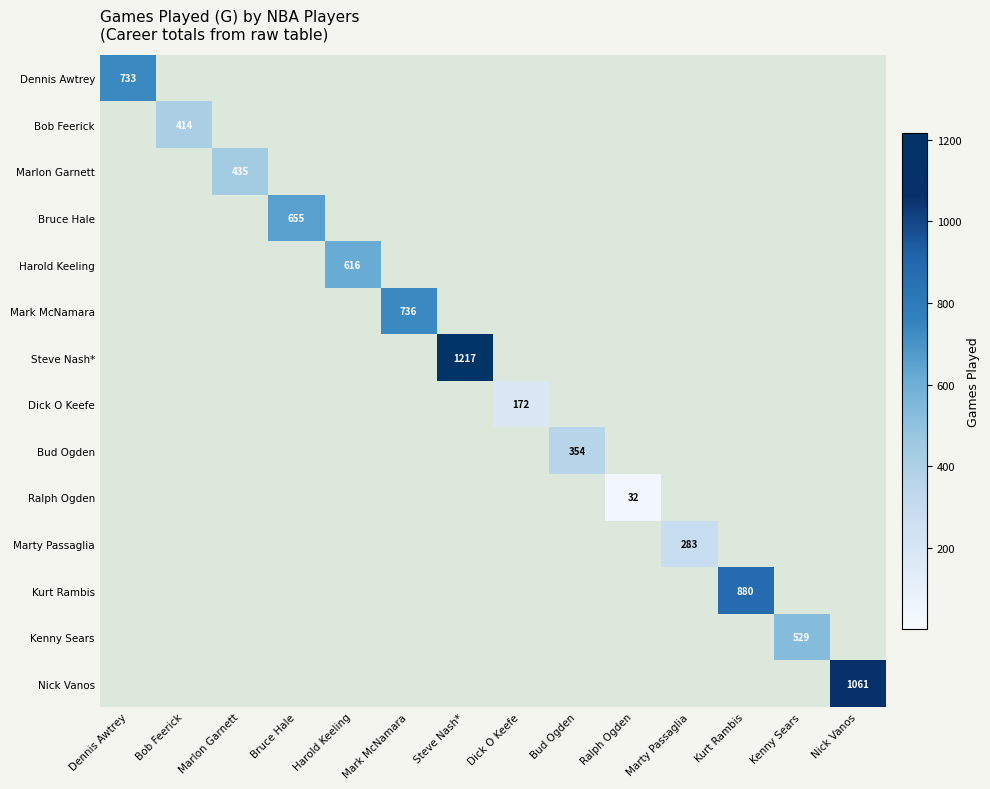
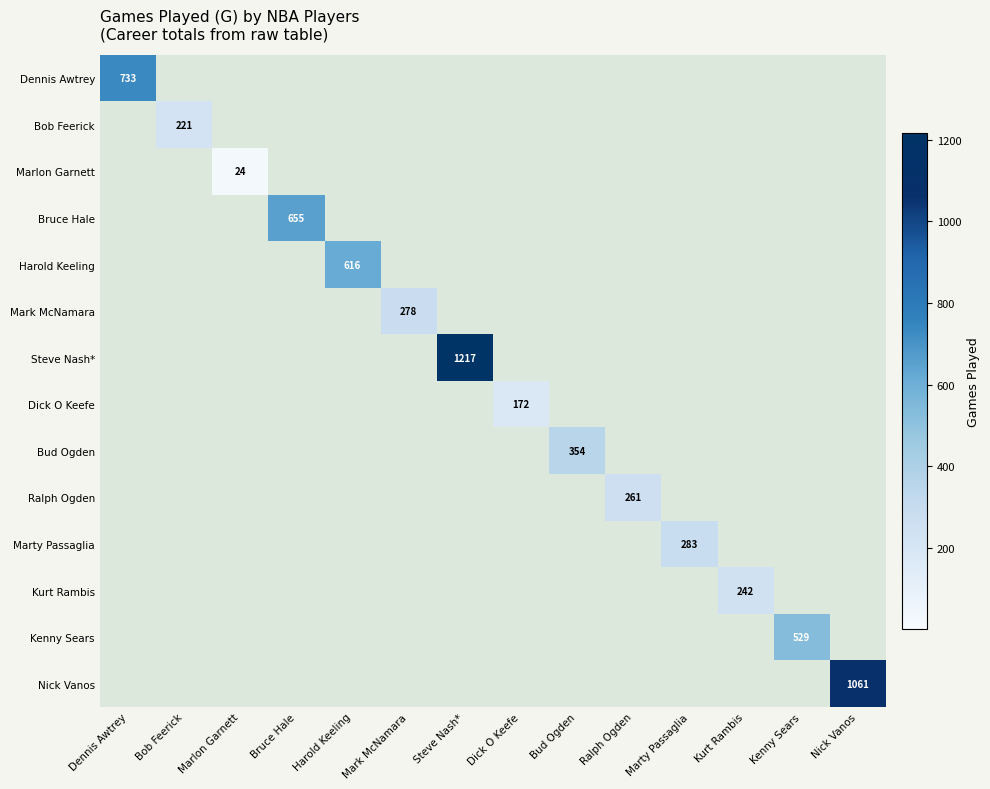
Bob Feerick, Bob Feerick: 414 -> 221
Marlon Garnett, Marlon Garnett: 435 -> 24
Mark McNamara, Mark McNamara: 736 -> 278
Ralph Ogden, Ralph Ogden: 32 -> 261
Kurt Rambis, Kurt Rambis: 880 -> 242
